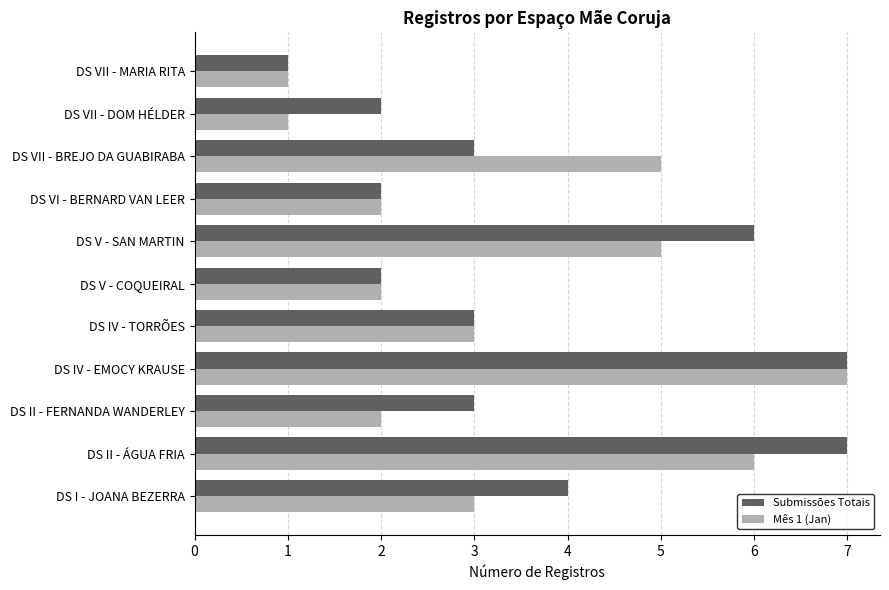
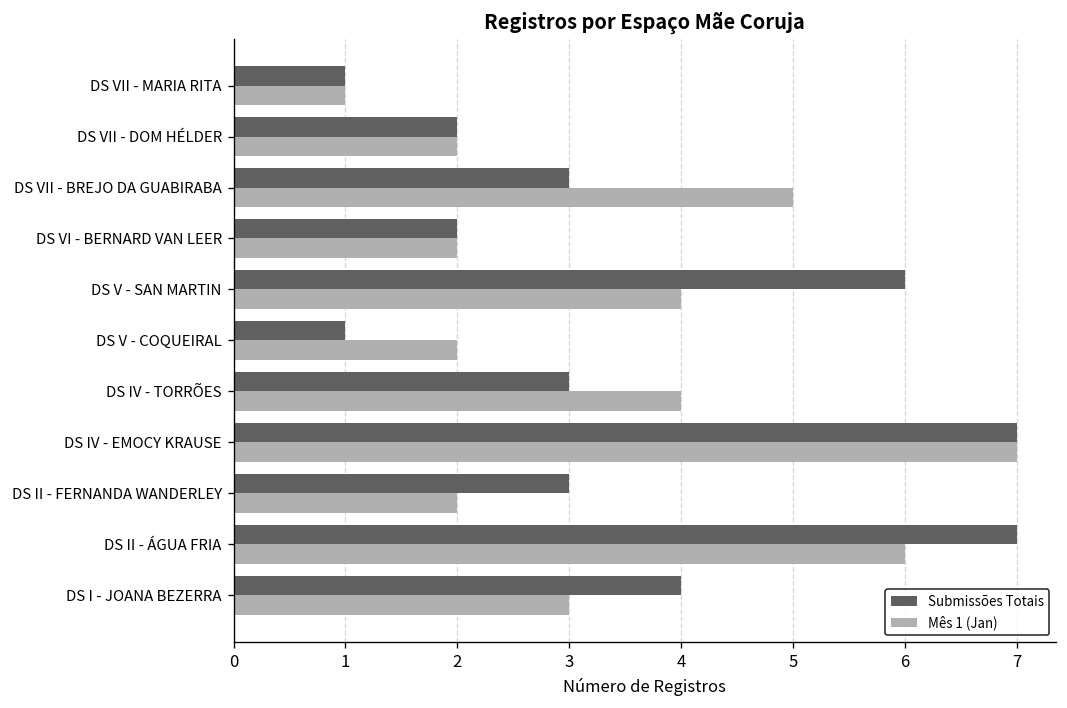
Mês 1 (Jan), DS VII - DOM HÉLDER: 1 -> 2
Mês 1 (Jan), DS V - SAN MARTIN: 5 -> 4
Submissões Totais, DS V - COQUEIRAL: 2 -> 1
Mês 1 (Jan), DS IV - TORRÕES: 3 -> 4
